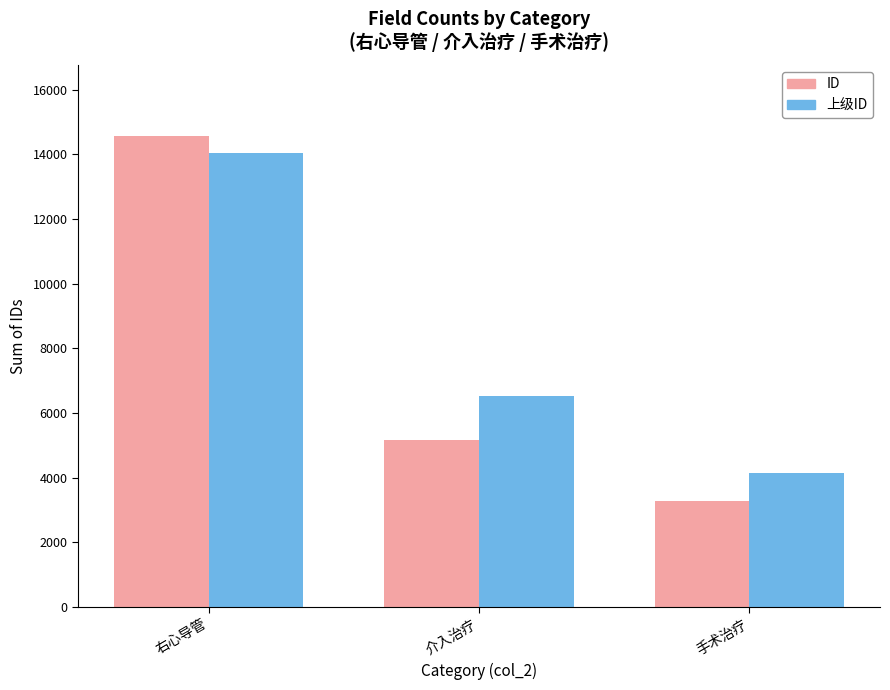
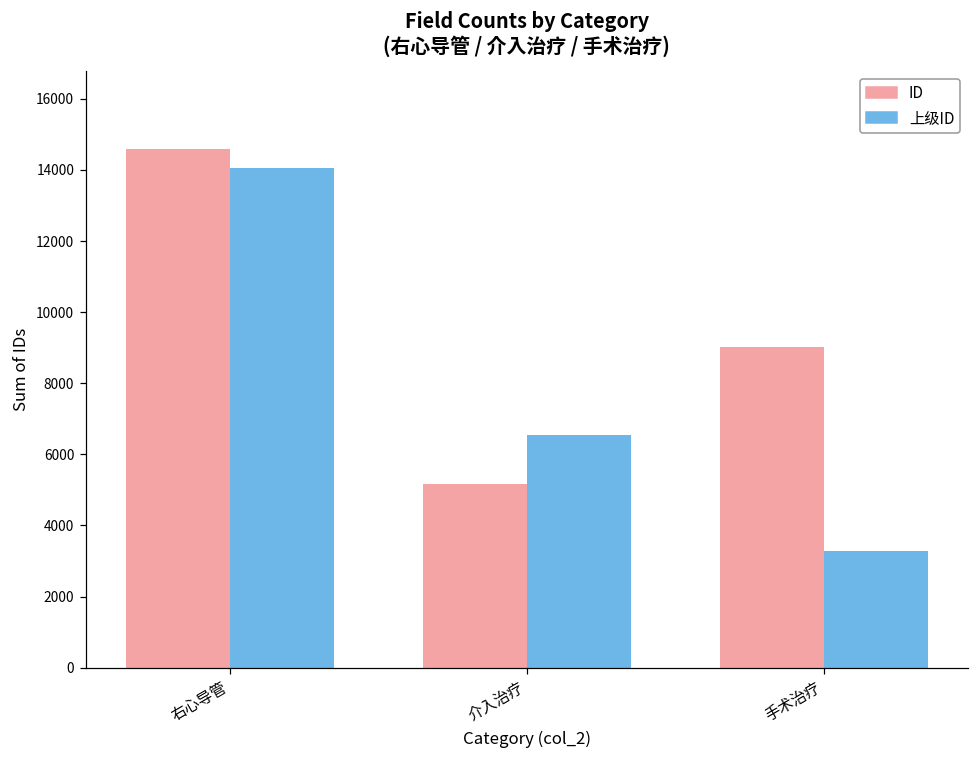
ID, 手术治疗: 3300 -> 9000
上级ID, 手术治疗: 4100 -> 3300
